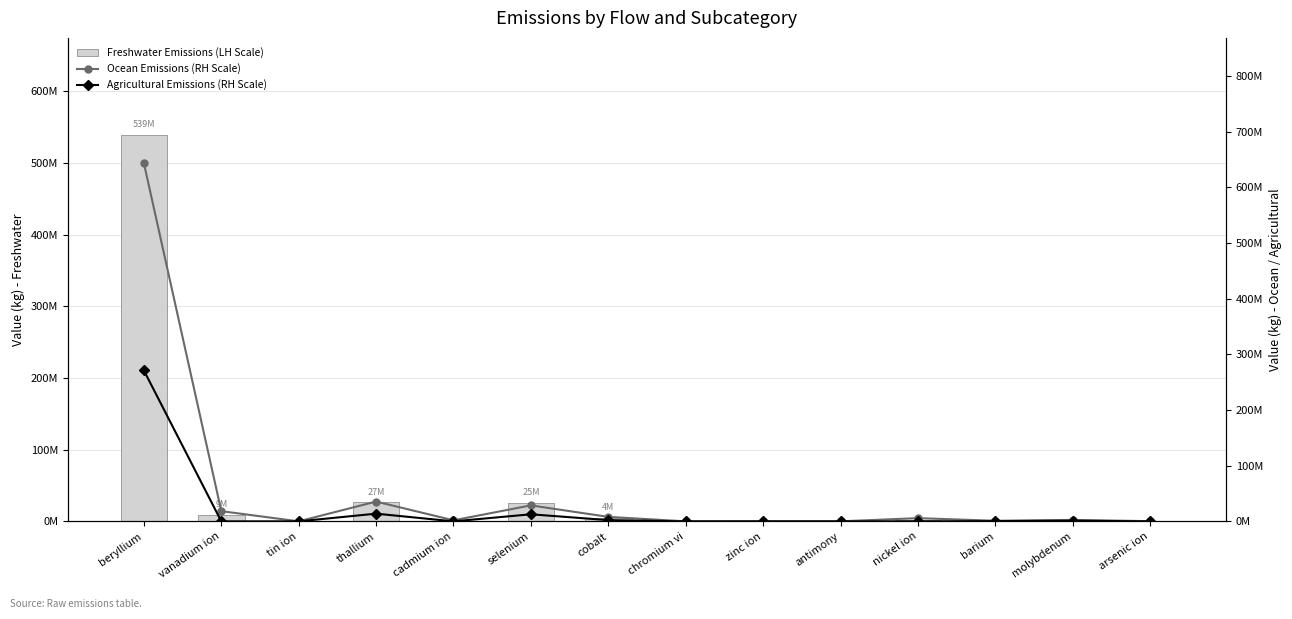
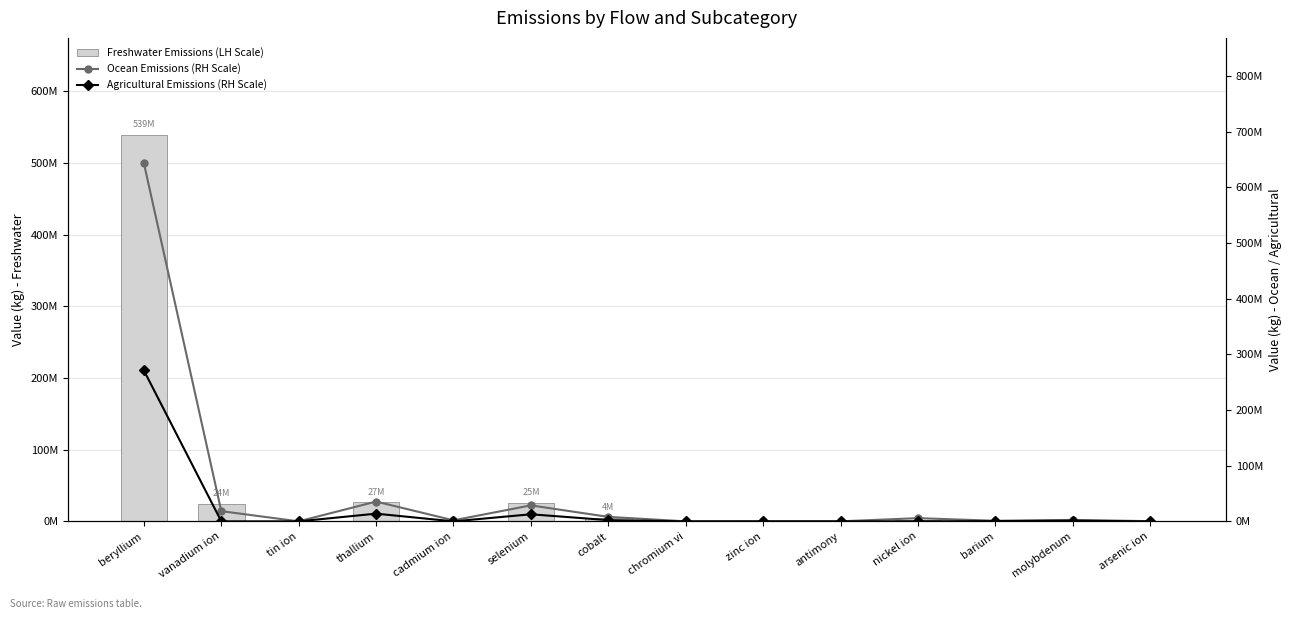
Freshwater Emissions (LH Scale), vanadium ion: 9M -> 24M
